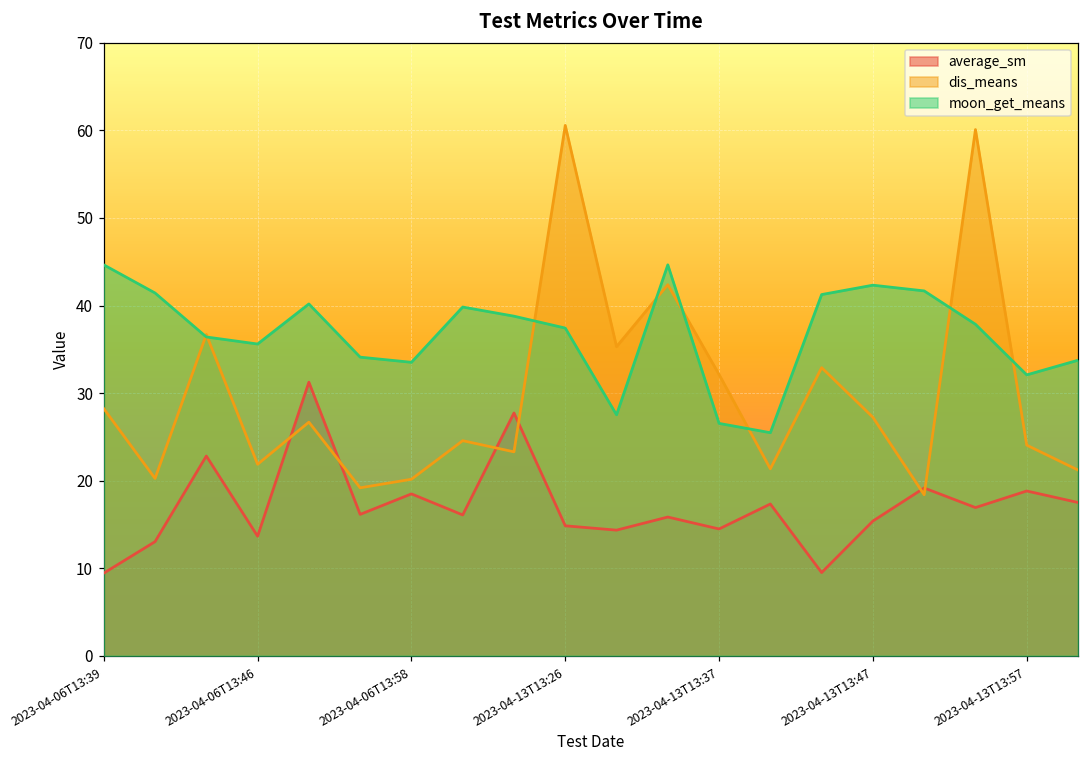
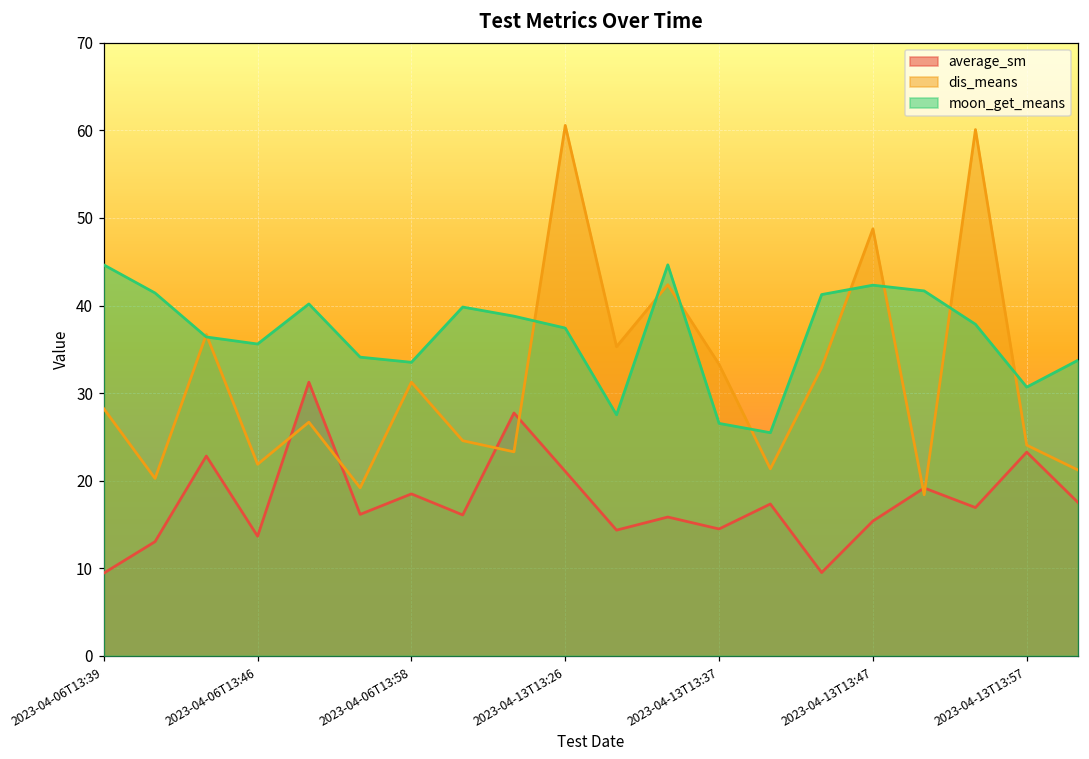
dis_means, 2023-04-06T13:58: 20 -> 31
average_sm, 2023-04-13T13:26: 15 -> 21
dis_means, 2023-04-13T13:37: 32 -> 33
dis_means, 2023-04-13T13:47: 27 -> 49
average_sm, 2023-04-13T13:57: 19 -> 23
moon_get_means, 2023-04-13T13:57: 32 -> 31
